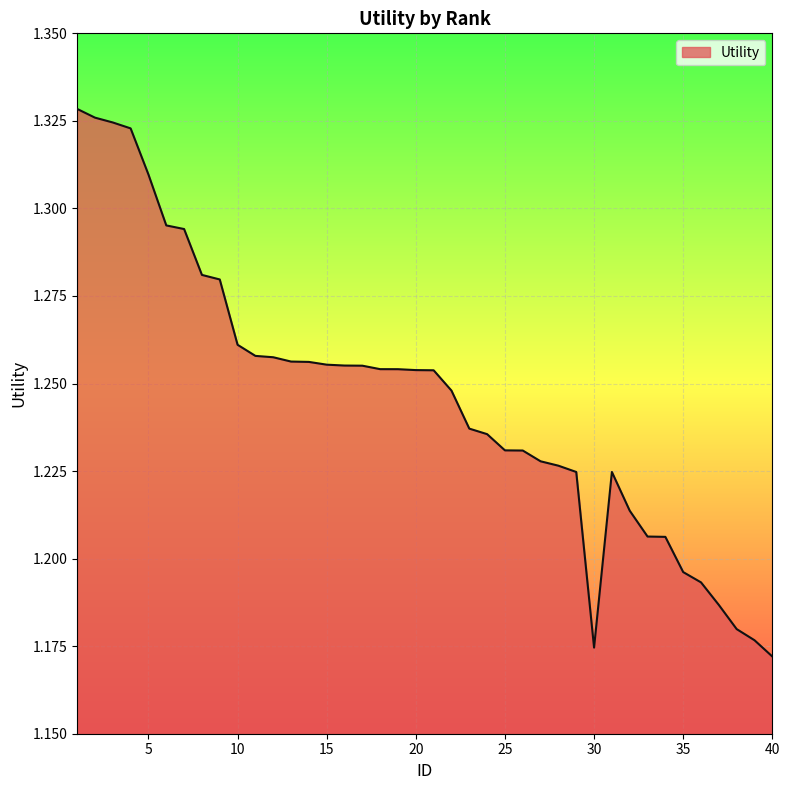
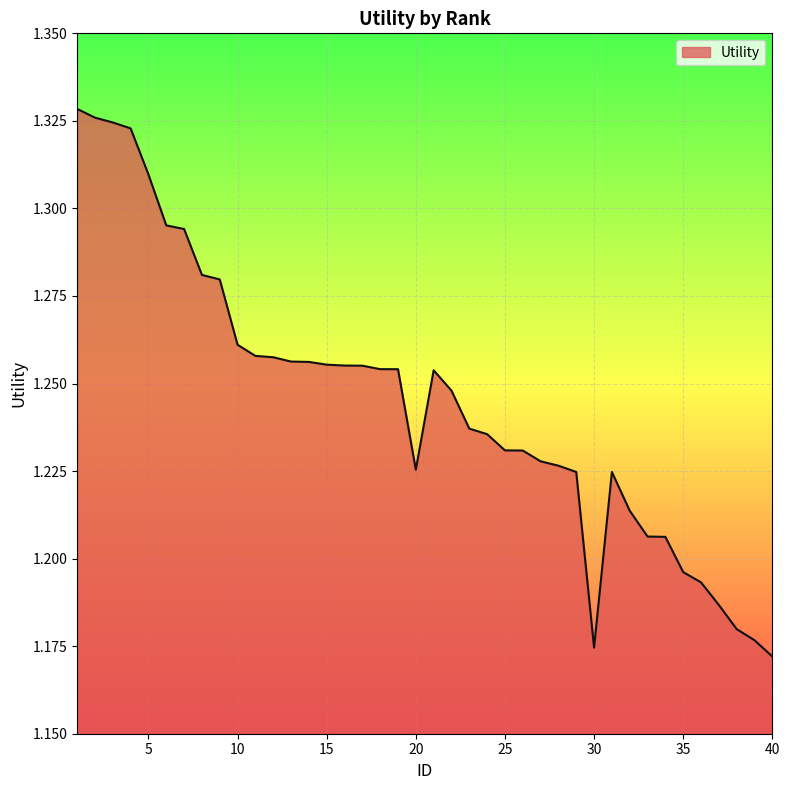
20: 1.254 -> 1.225
